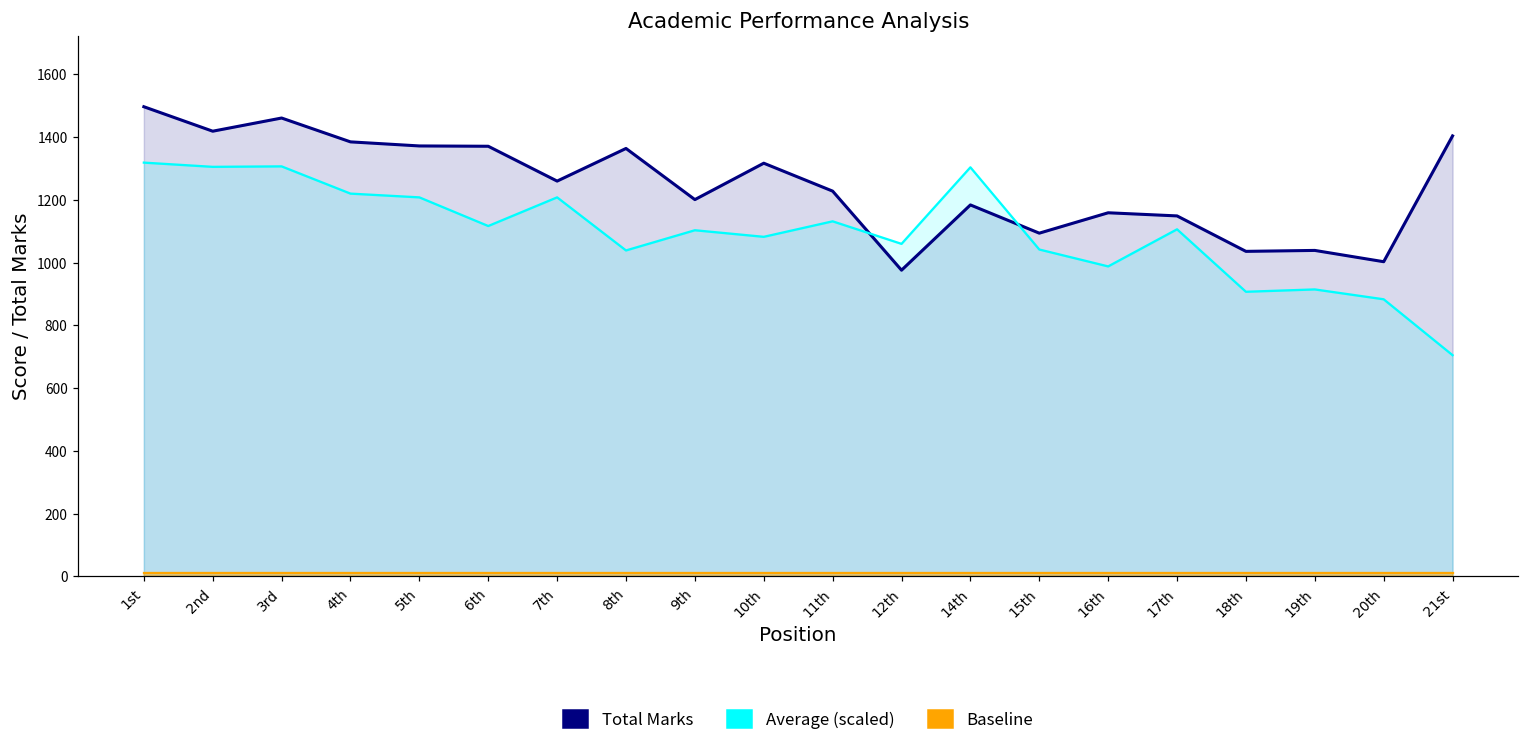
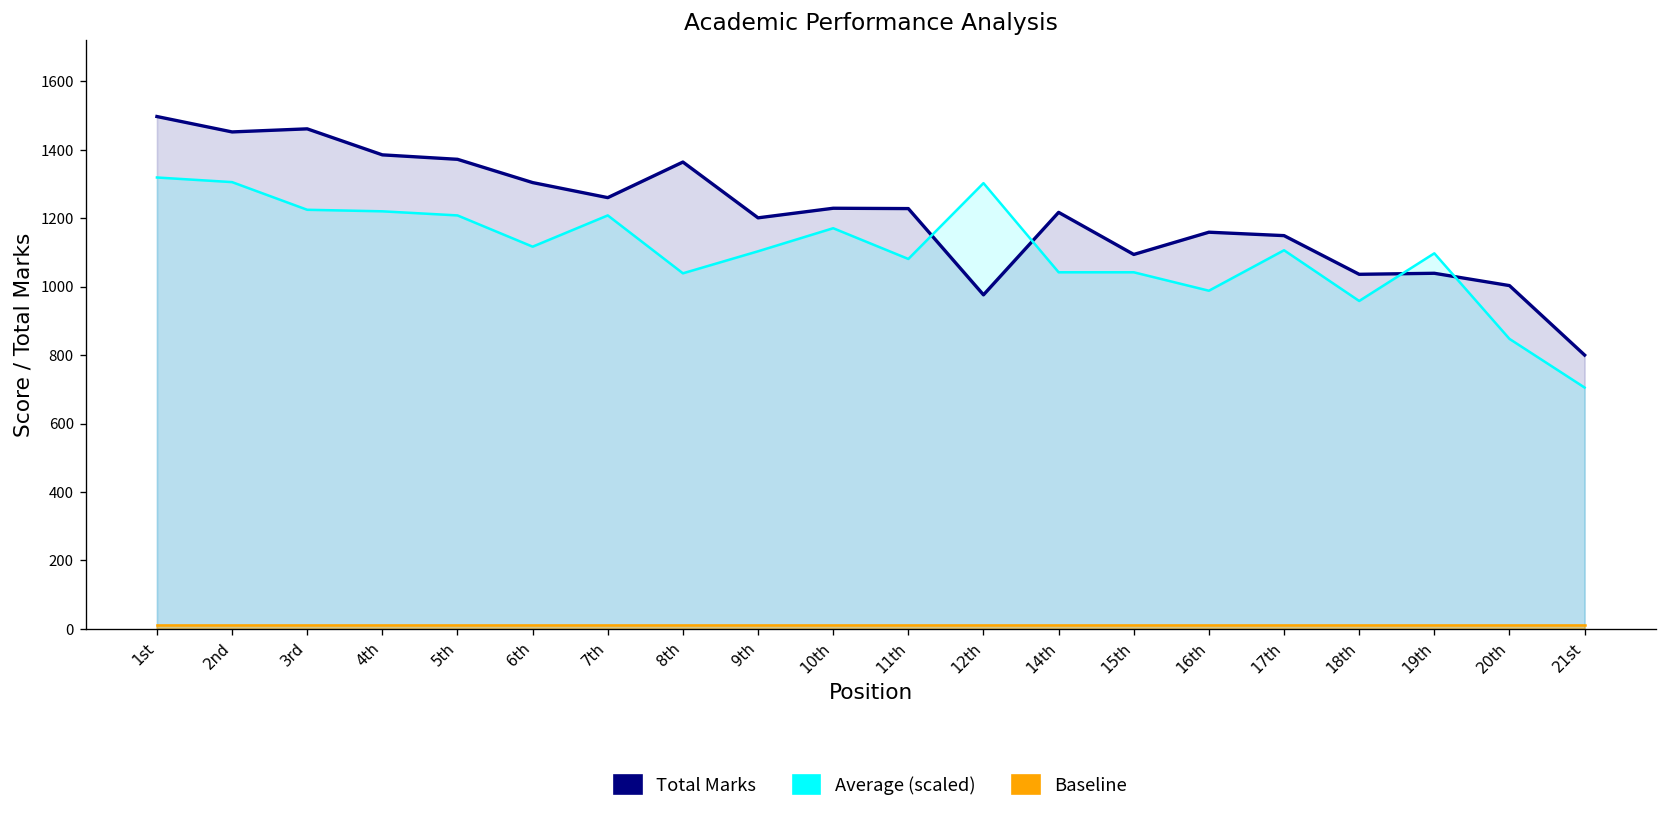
Total Marks, 2nd: 1420 -> 1450
Average (scaled), 3rd: 1310 -> 1220
Total Marks, 6th: 1370 -> 1300
Total Marks, 10th: 1320 -> 1230
Average (scaled), 10th: 1080 -> 1170
Average (scaled), 11th: 1130 -> 1080
Average (scaled), 12th: 1060 -> 1300
Total Marks, 14th: 1180 -> 1220
Average (scaled), 14th: 1300 -> 1040
Average (scaled), 18th: 910 -> 960
Average (scaled), 19th: 910 -> 1100
Average (scaled), 20th: 880 -> 850
Total Marks, 21st: 1400 -> 800
